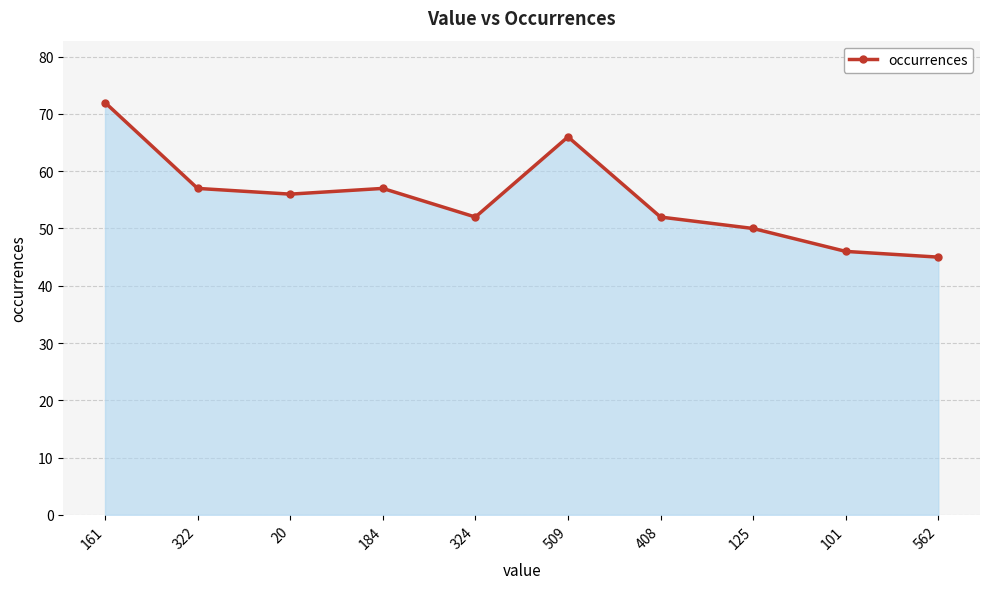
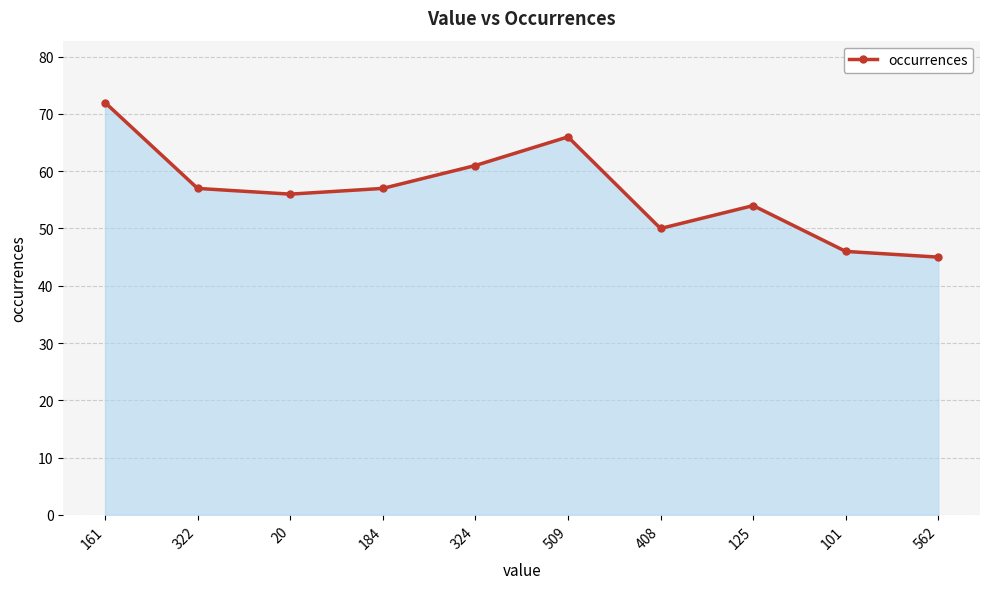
324: 52 -> 61
408: 52 -> 50
125: 50 -> 54
